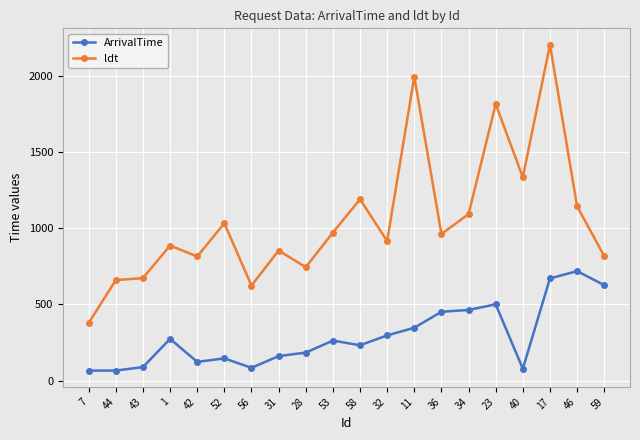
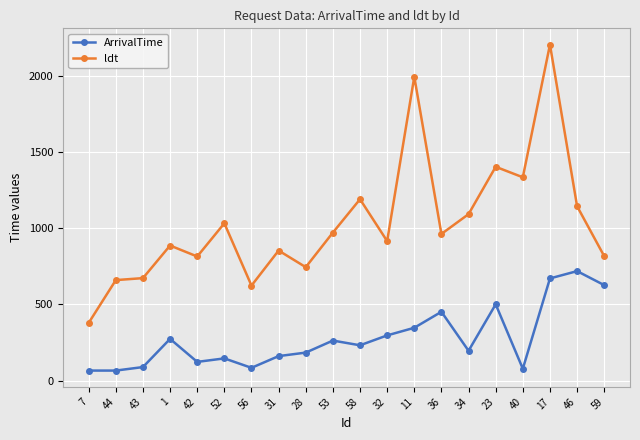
ArrivalTime, 34: 460 -> 200
ldt, 23: 1820 -> 1400
